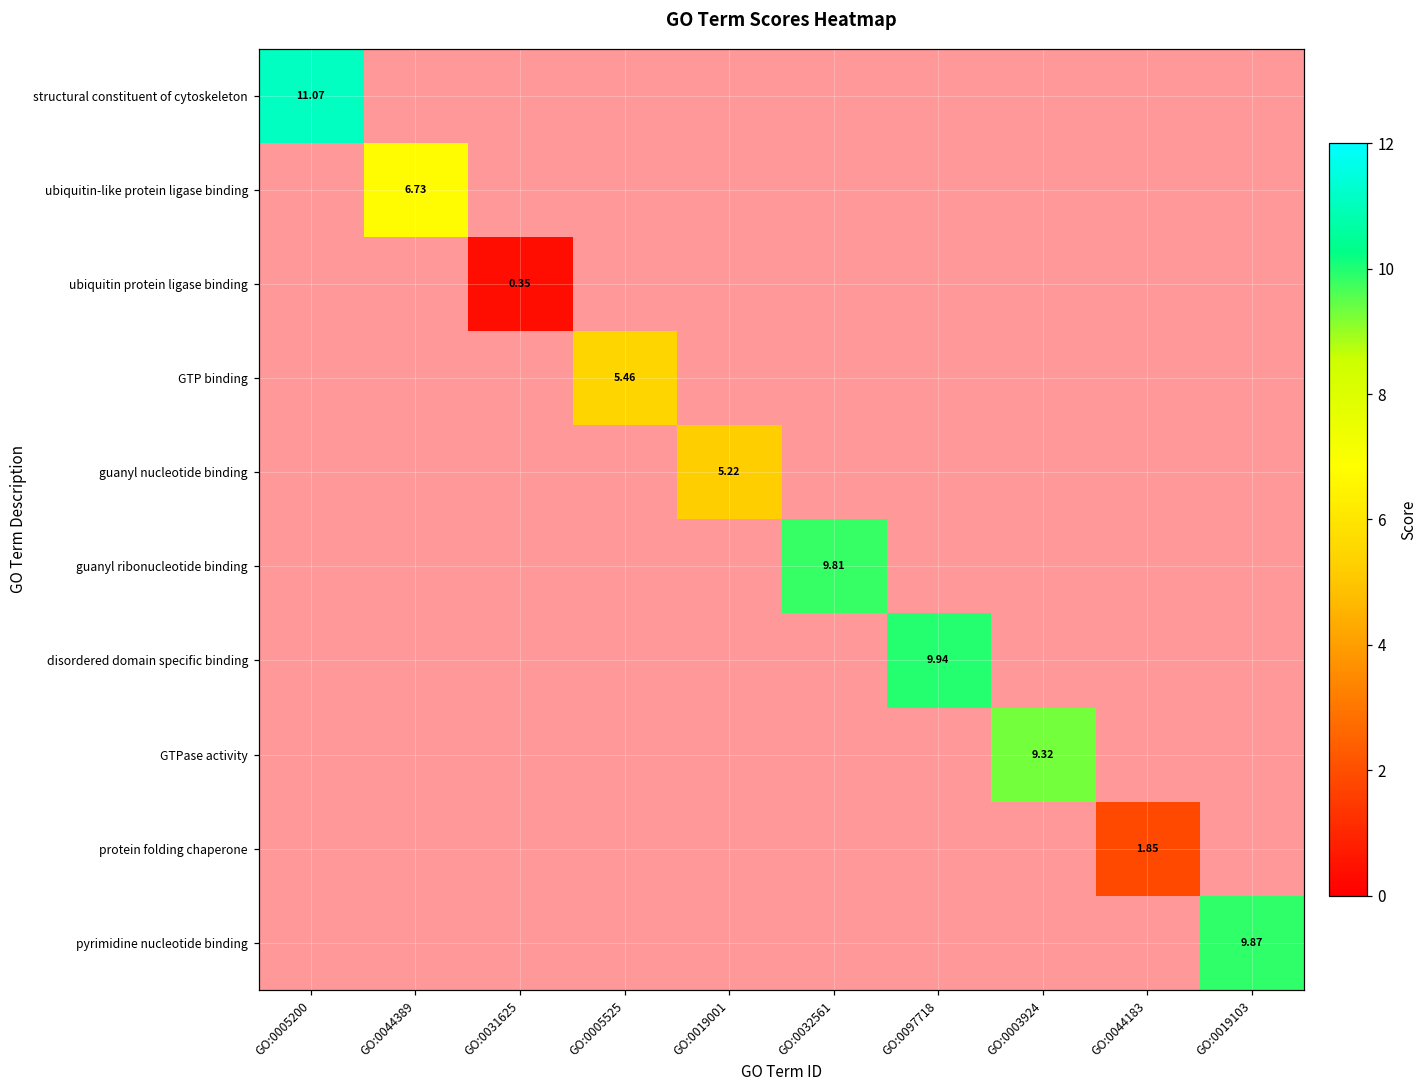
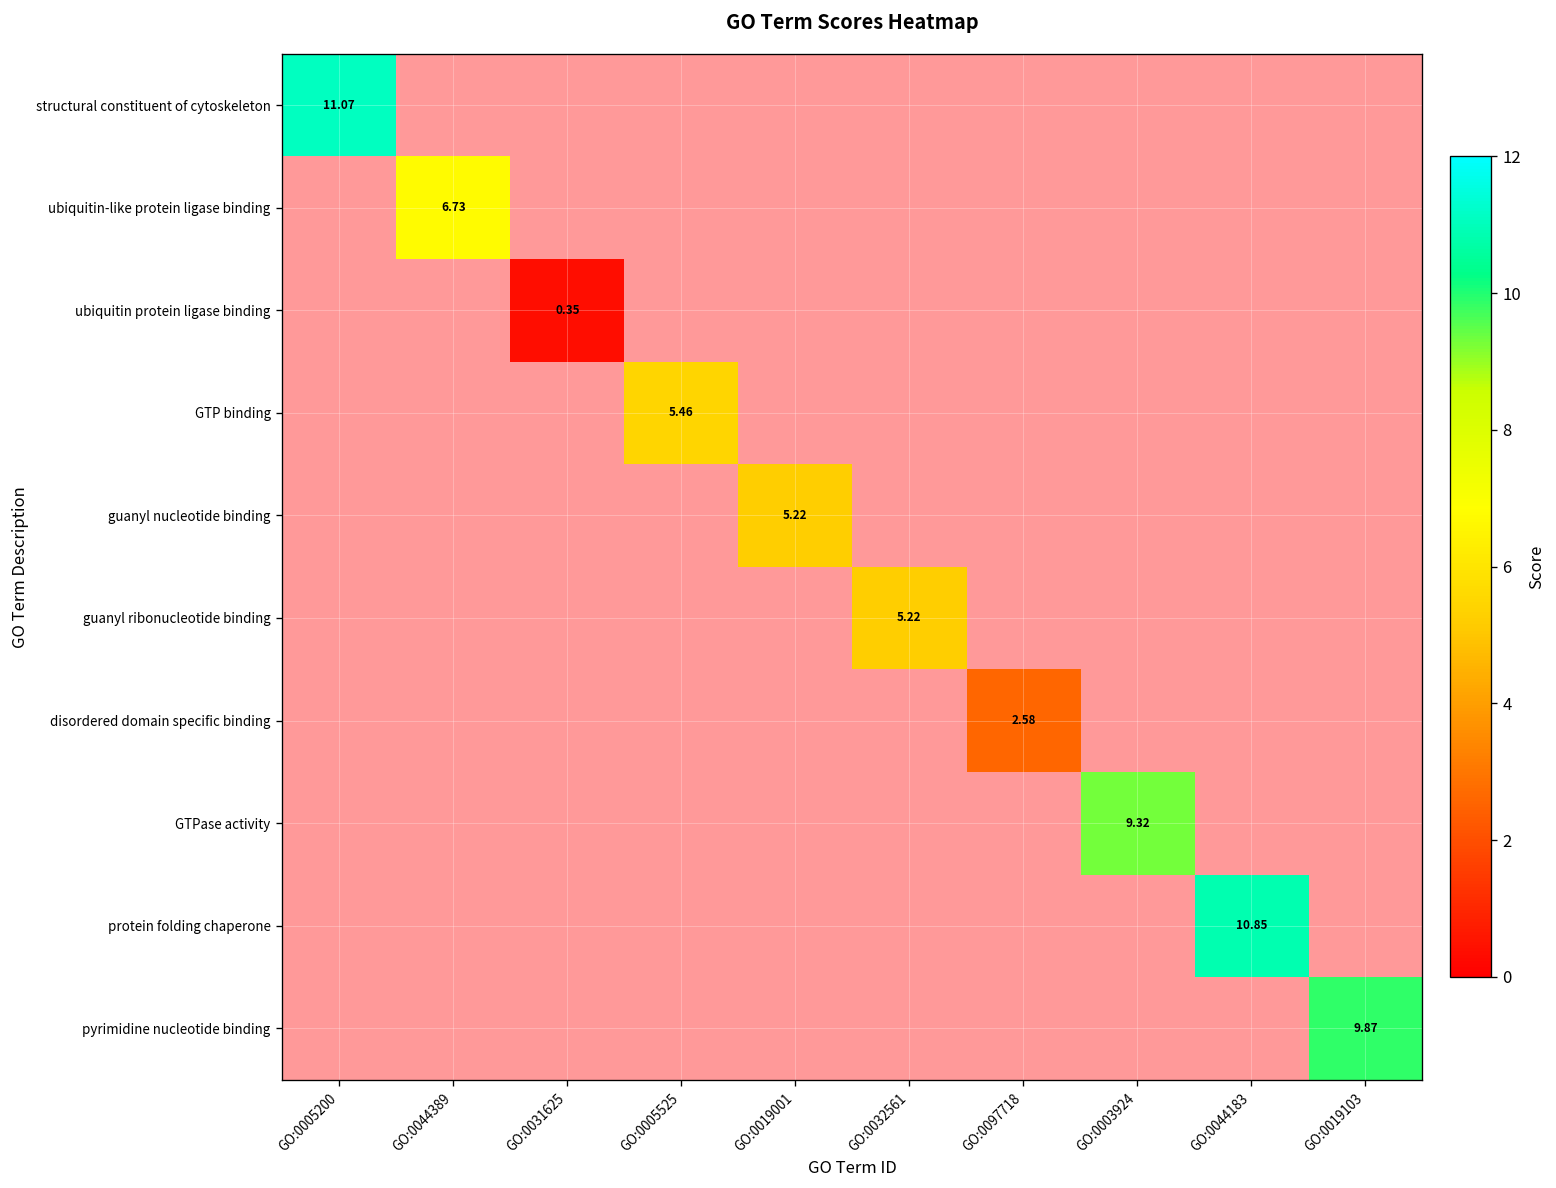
guanyl ribonucleotide binding, GO:0032561: 9.81 -> 5.22
disordered domain specific binding, GO:0097718: 9.94 -> 2.58
protein folding chaperone, GO:0044183: 1.85 -> 10.85
